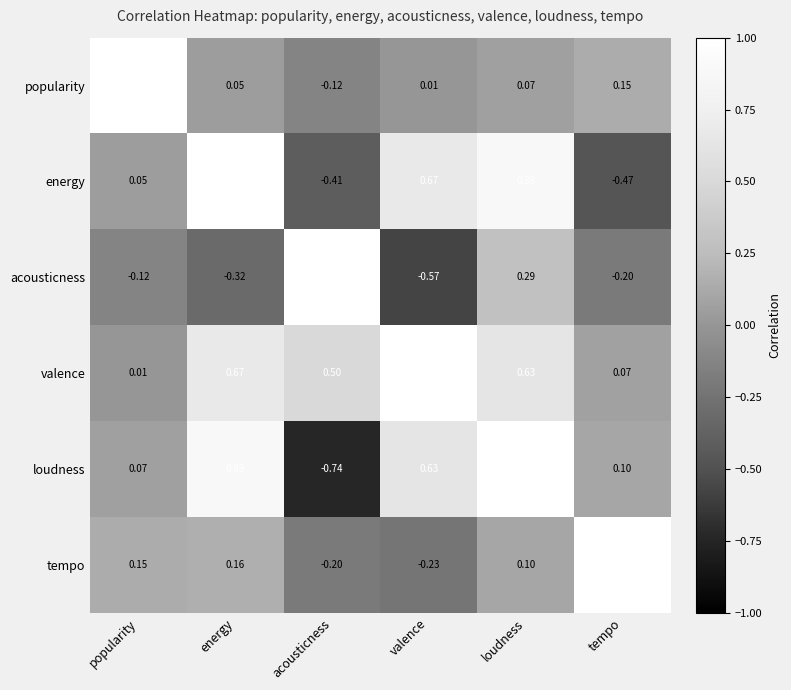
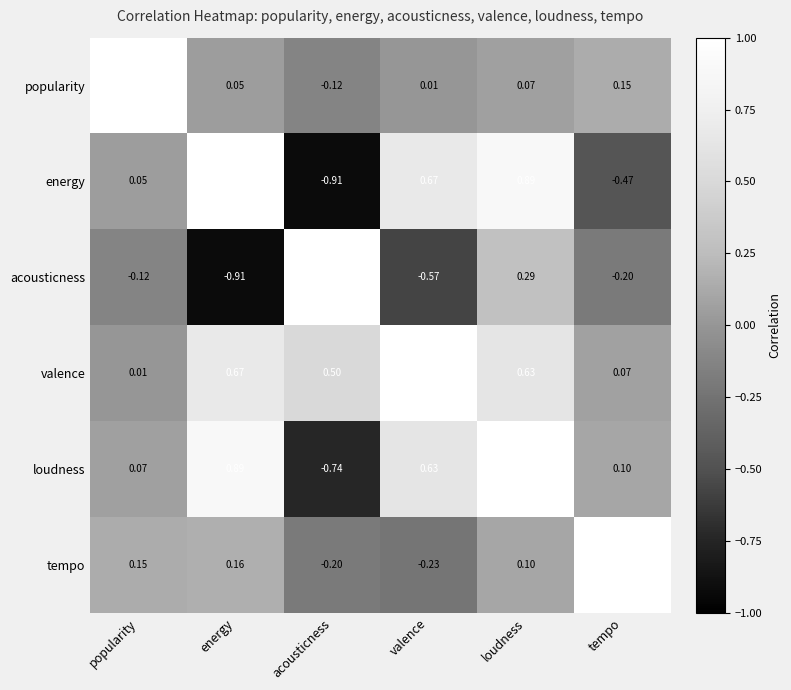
energy, acousticness: -0.41 -> -0.91
acousticness, energy: -0.32 -> -0.91
